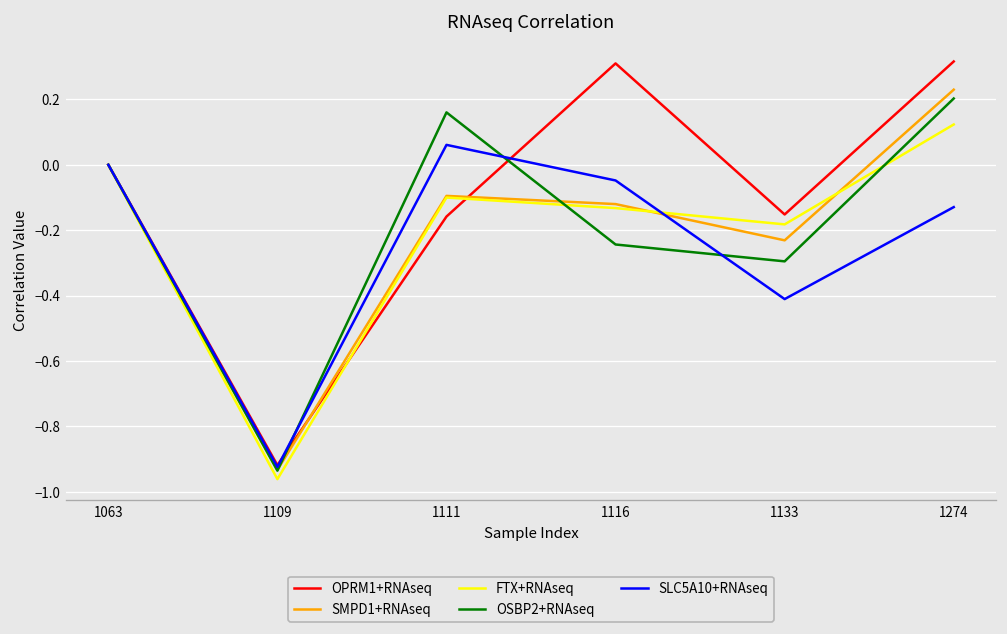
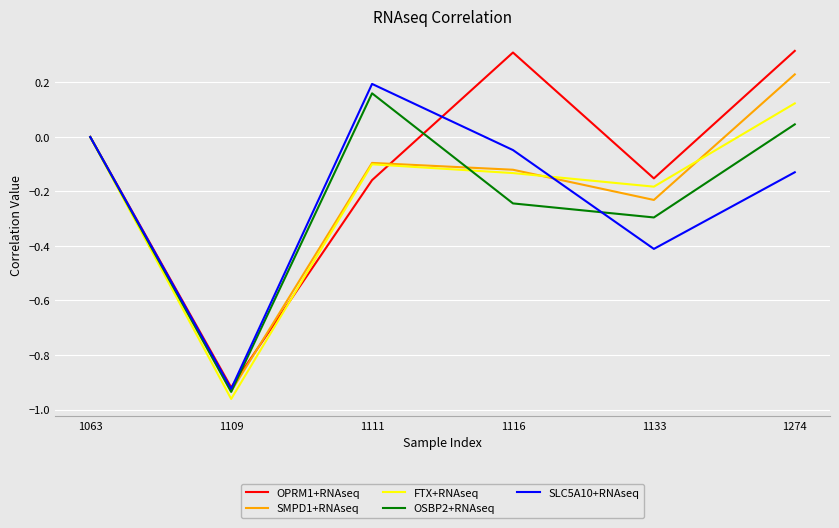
SLC5A10+RNAseq, 1111: 0.06 -> 0.19
OSBP2+RNAseq, 1274: 0.20 -> 0.05
